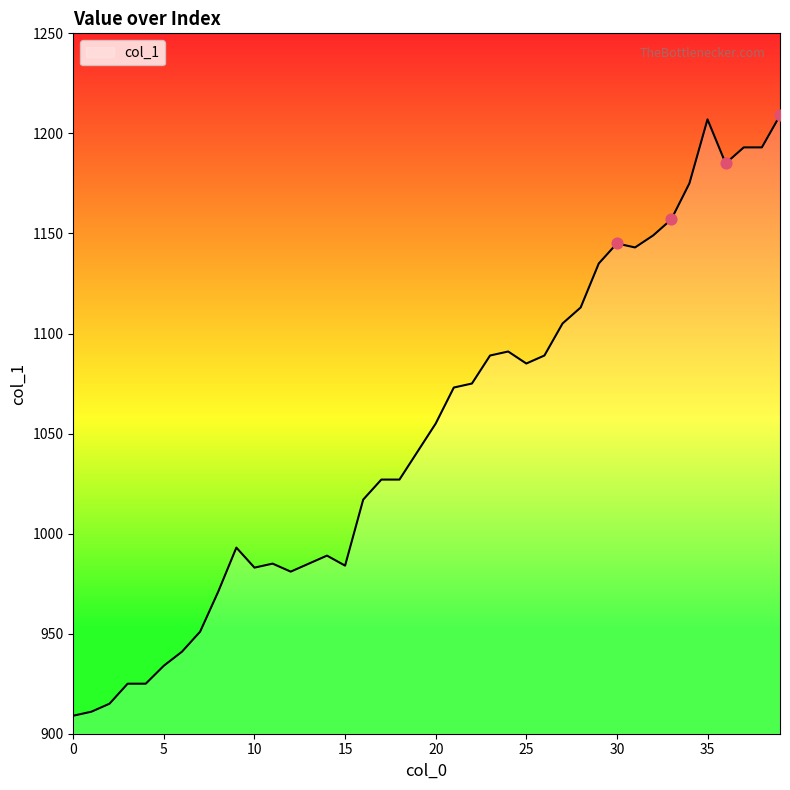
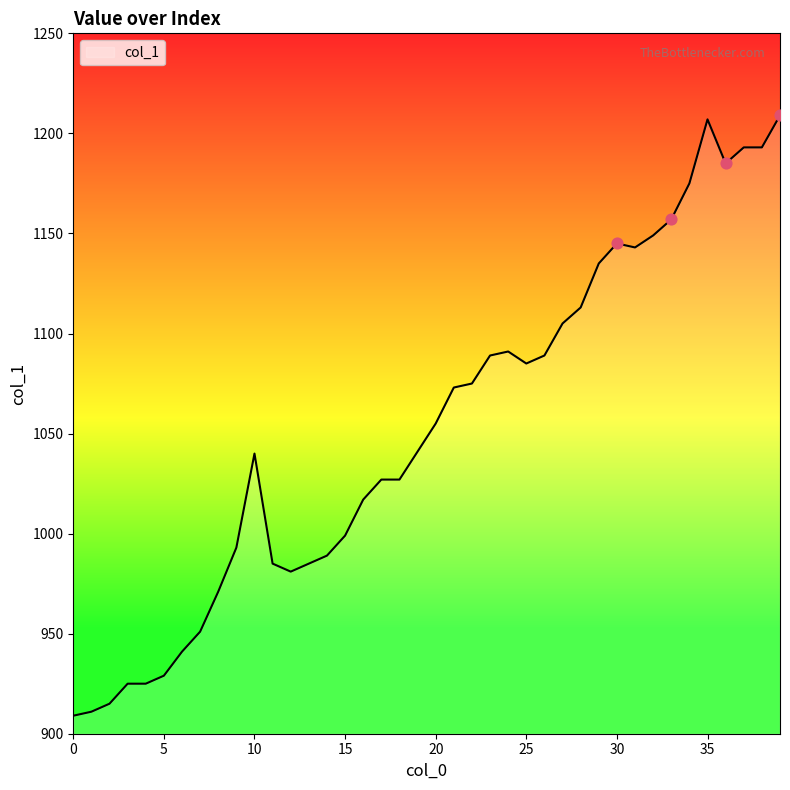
col_1, 5: 934 -> 929
col_1, 10: 983 -> 1040
col_1, 15: 984 -> 999
